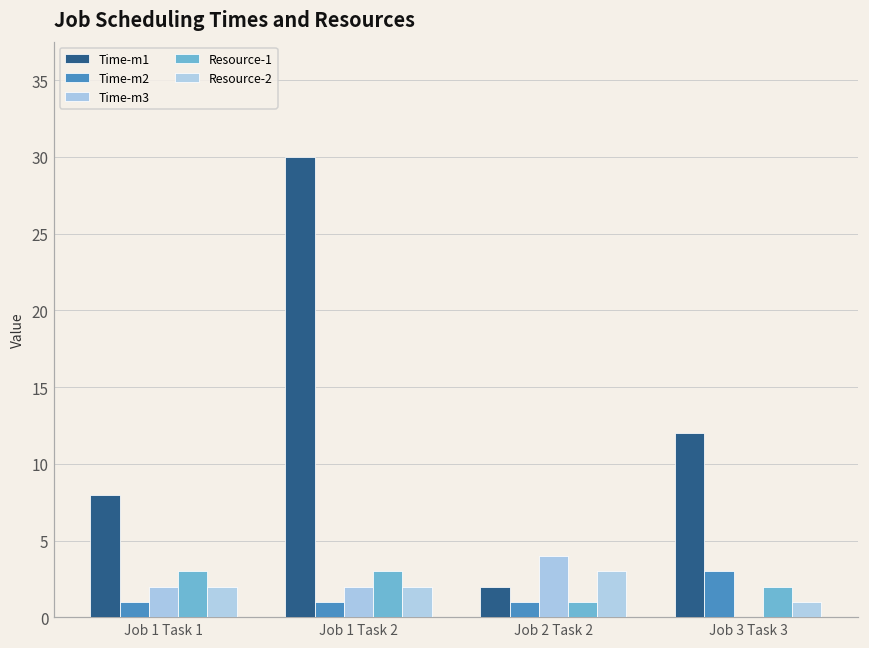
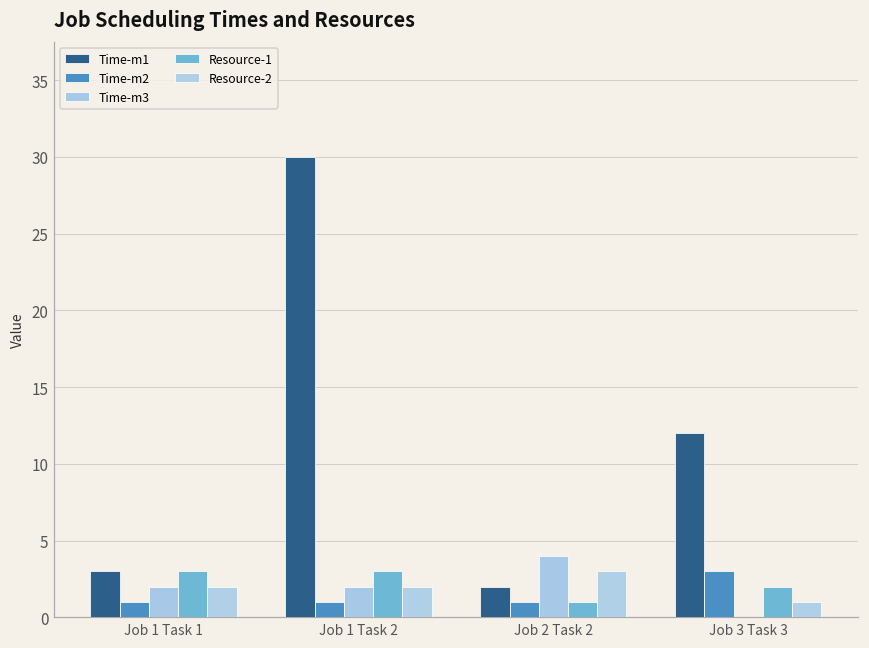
Time-m1, Job 1 Task 1: 8 -> 3
